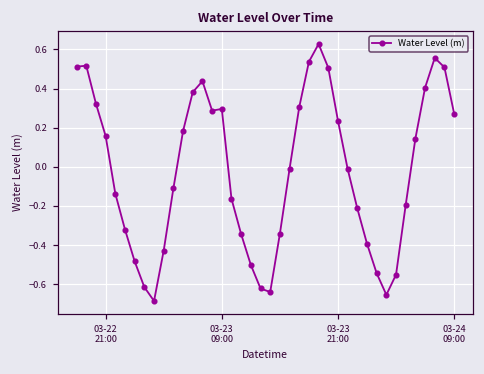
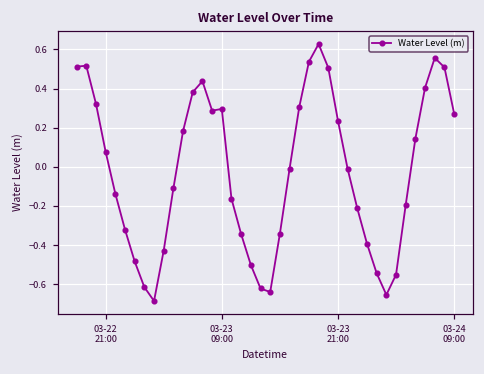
03-22 21:00: 0.16 -> 0.08
